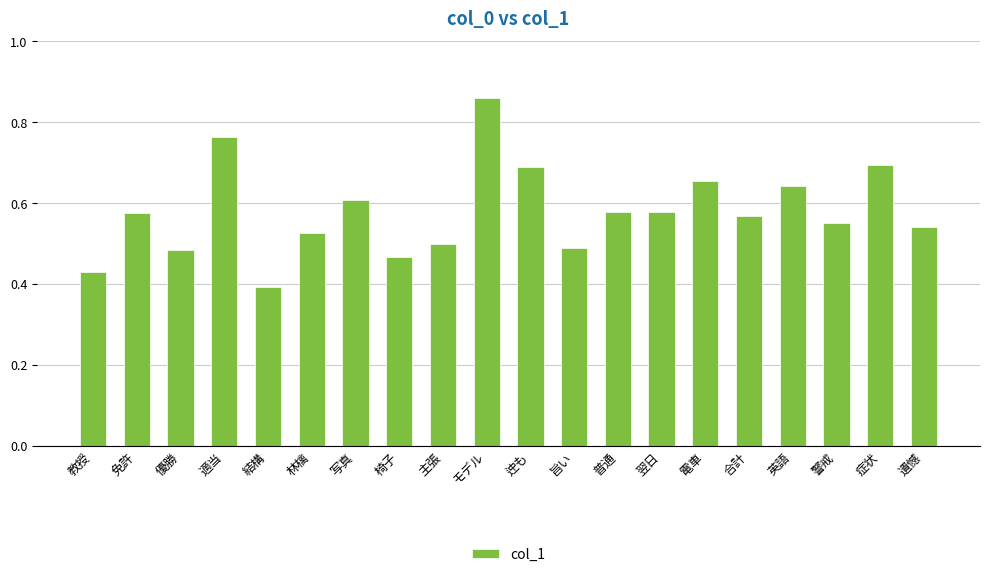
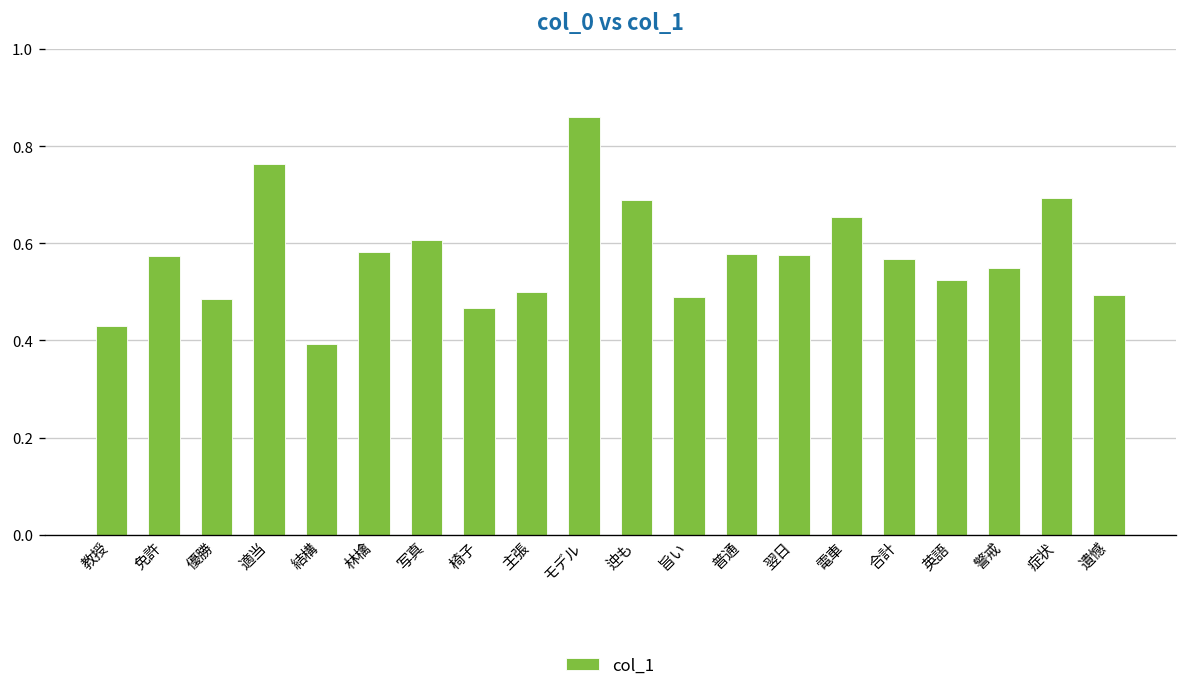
林檎: 0.53 -> 0.58
英語: 0.64 -> 0.53
遺憾: 0.54 -> 0.49
